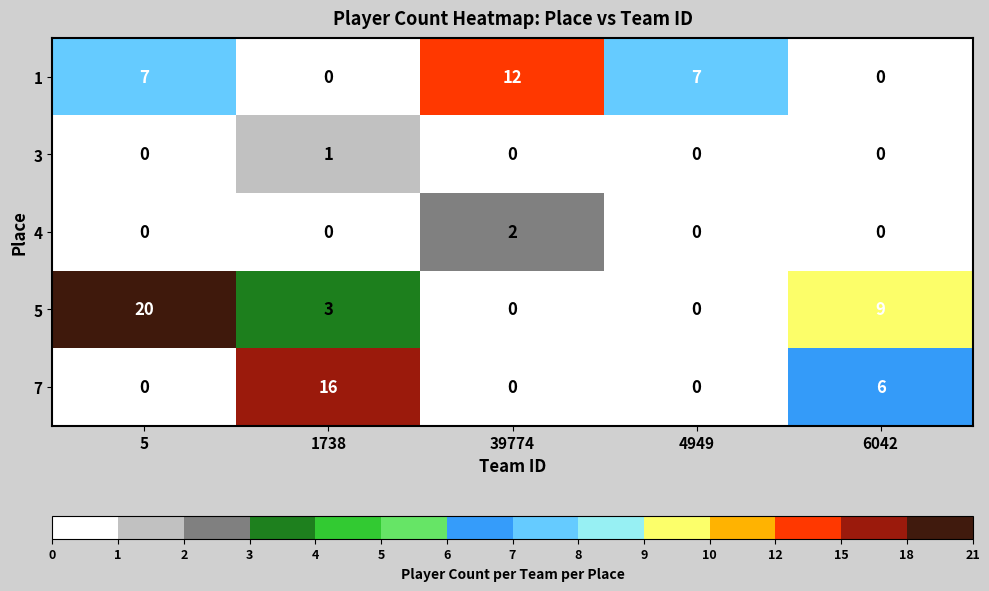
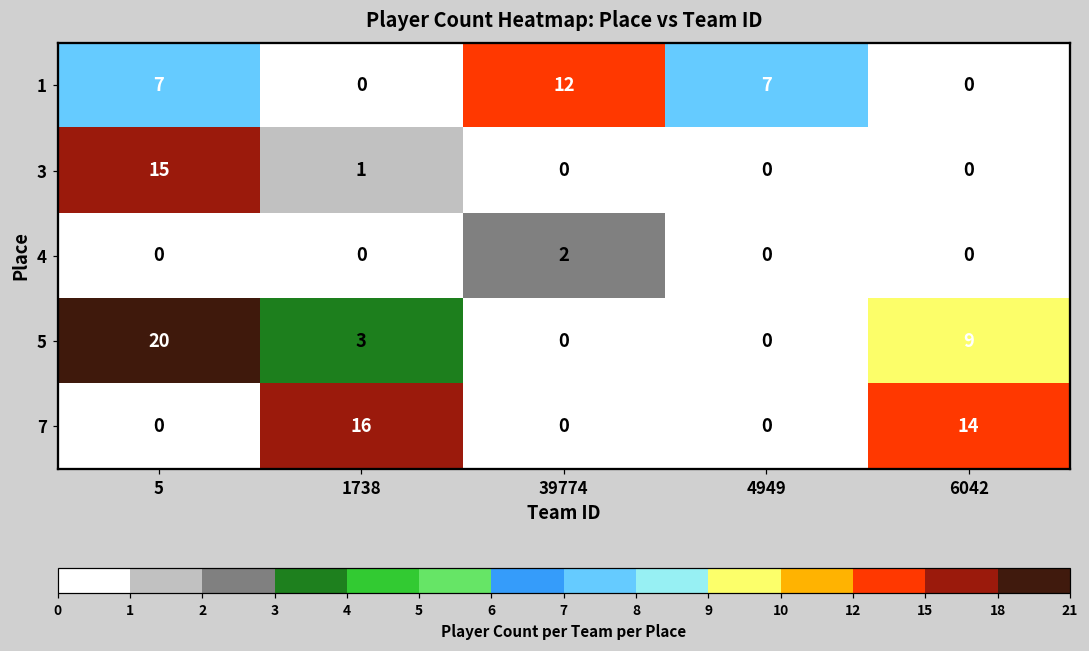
3, 5: 0 -> 15
7, 6042: 6 -> 14
